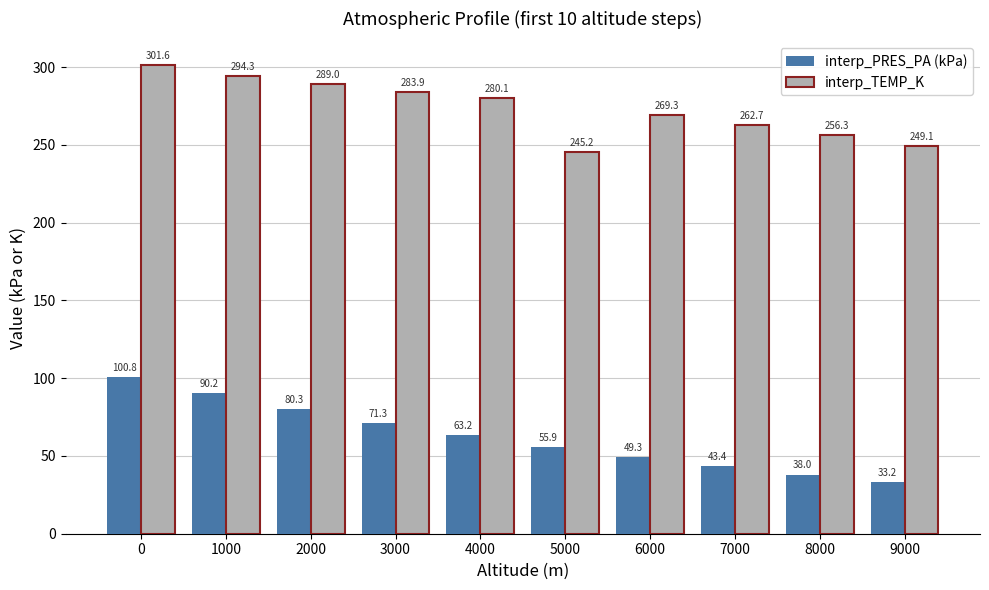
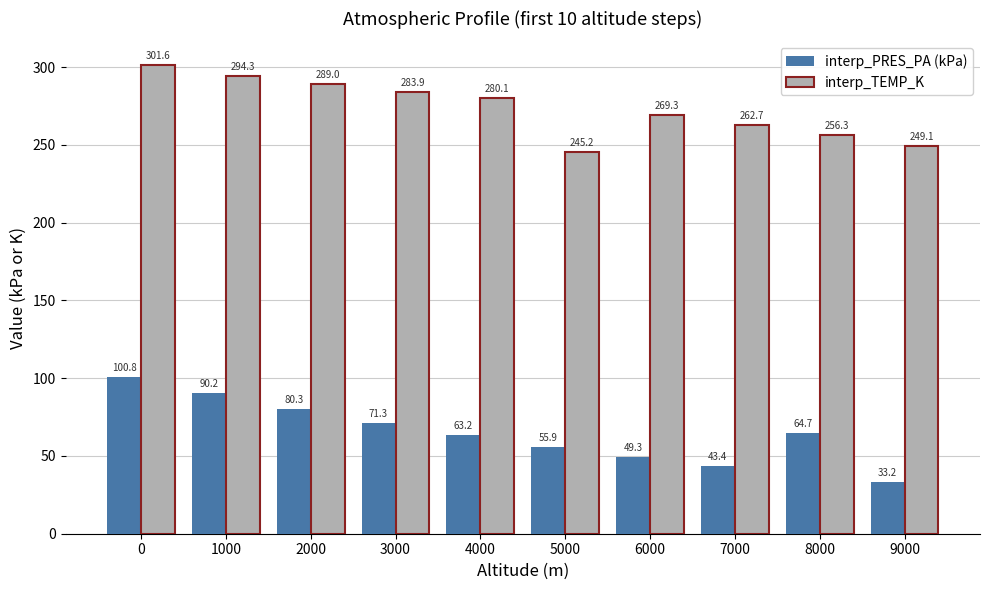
interp_PRES_PA (kPa), 8000: 38.0 -> 64.7
